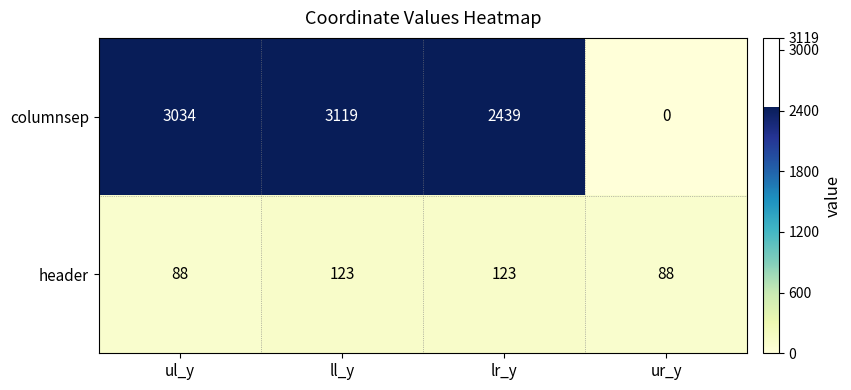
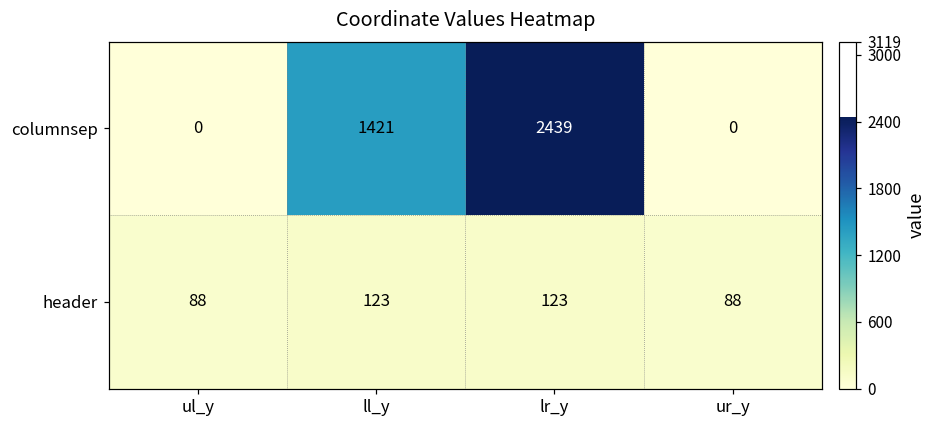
columnsep, ul_y: 3034 -> 0
columnsep, ll_y: 3119 -> 1421
